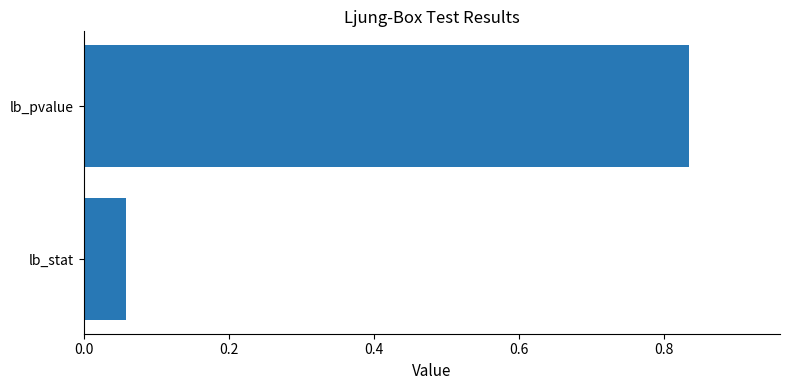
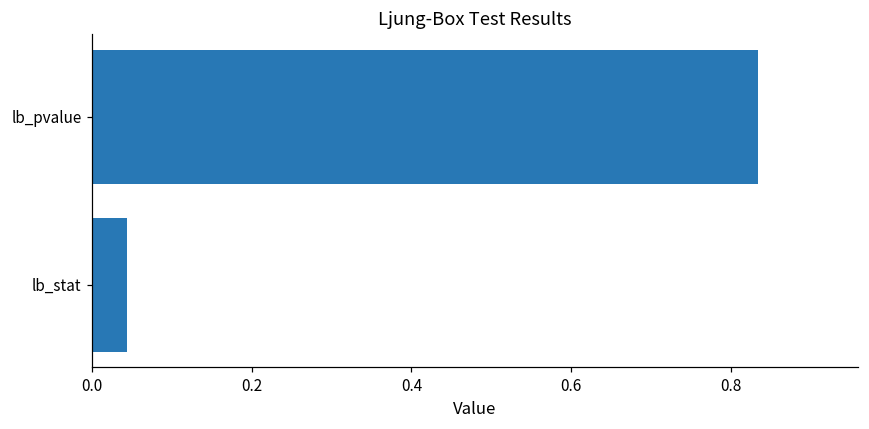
lb_stat: 0.06 -> 0.04
